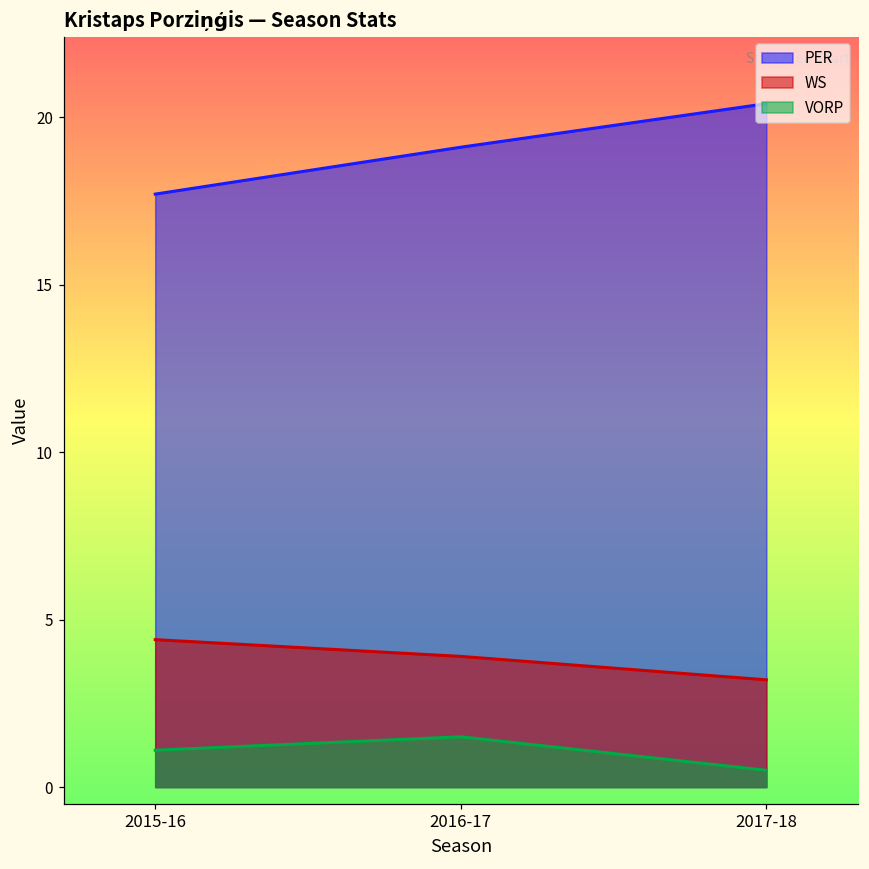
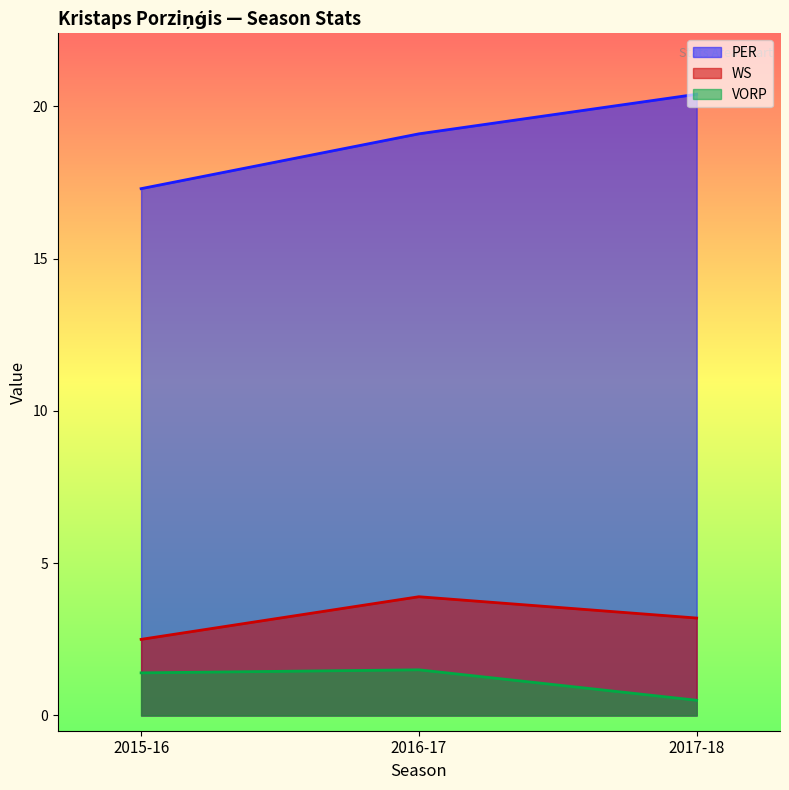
PER, 2015-16: 17.7 -> 17.3
WS, 2015-16: 4.4 -> 2.5
VORP, 2015-16: 1.1 -> 1.4
